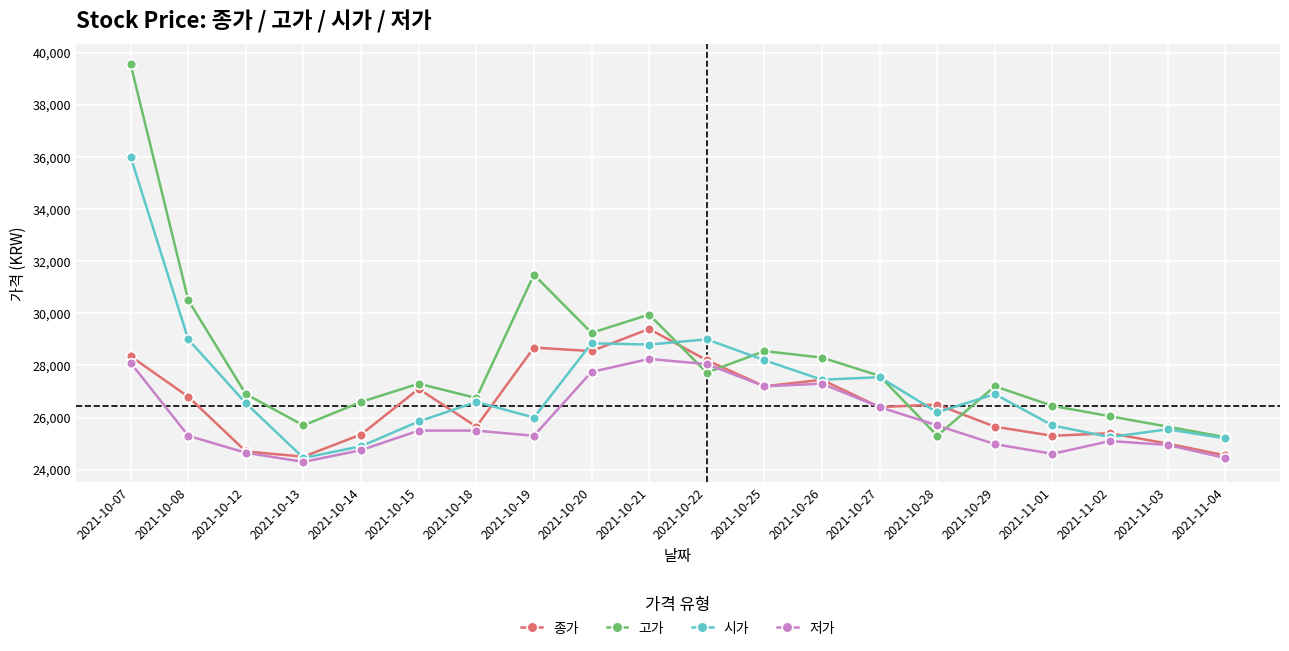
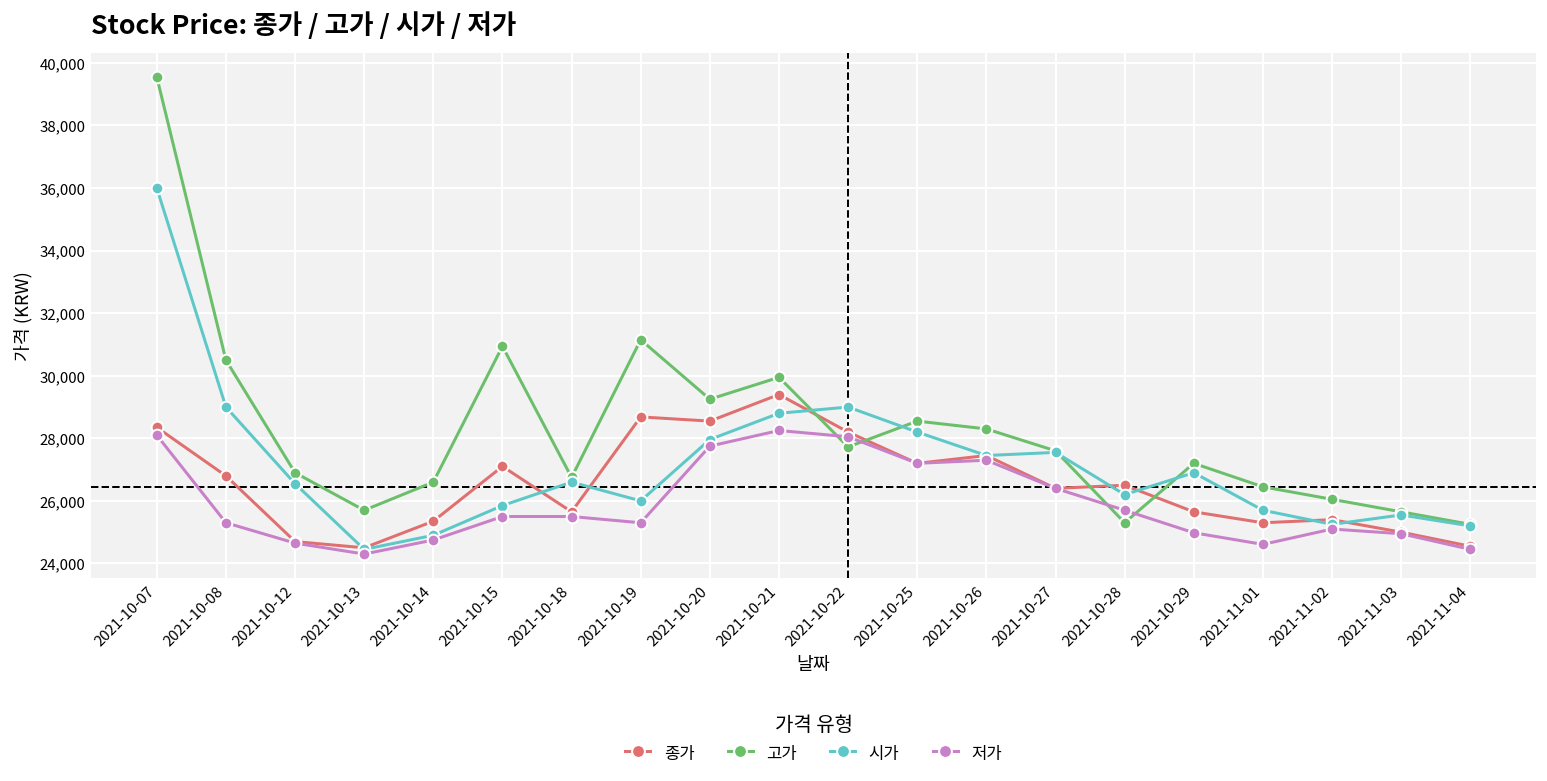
고가, 2021-10-15: 27,300 -> 30,900
고가, 2021-10-19: 31,500 -> 31,200
시가, 2021-10-20: 28,900 -> 28,000
